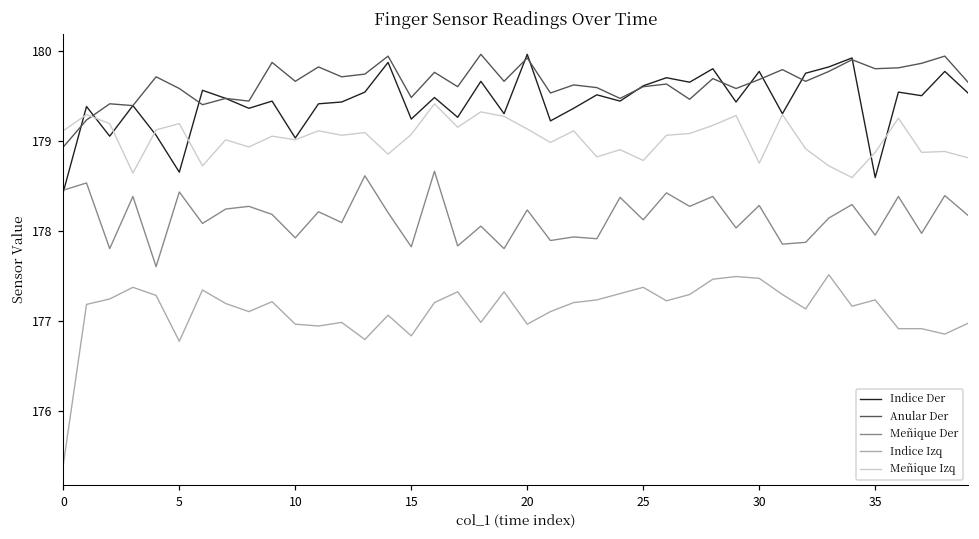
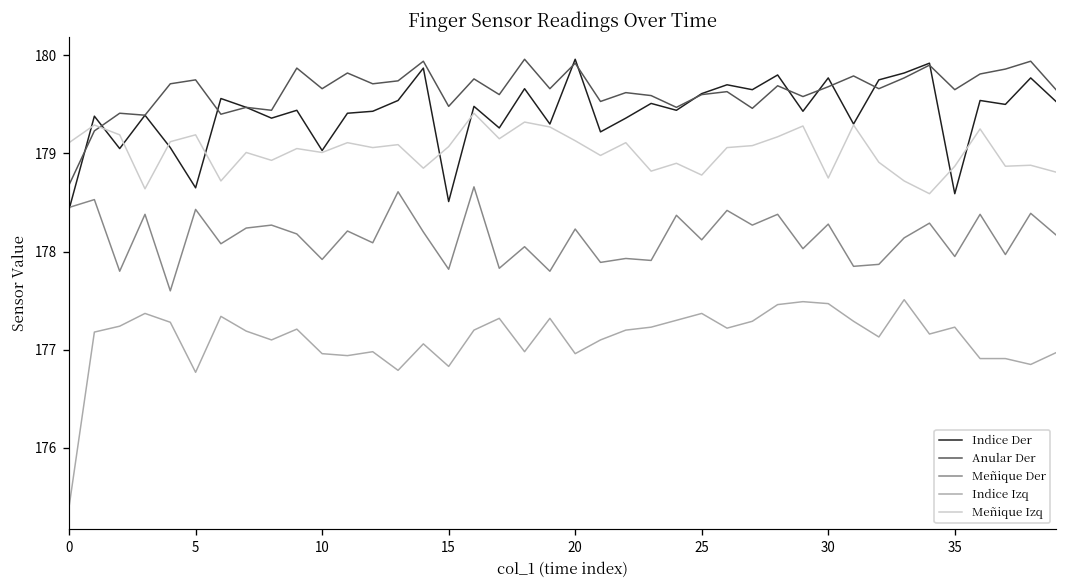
Anular Der, 0: 178.9 -> 178.7
Anular Der, 5: 179.6 -> 179.8
Indice Der, 15: 179.2 -> 178.5
Anular Der, 35: 179.8 -> 179.7
